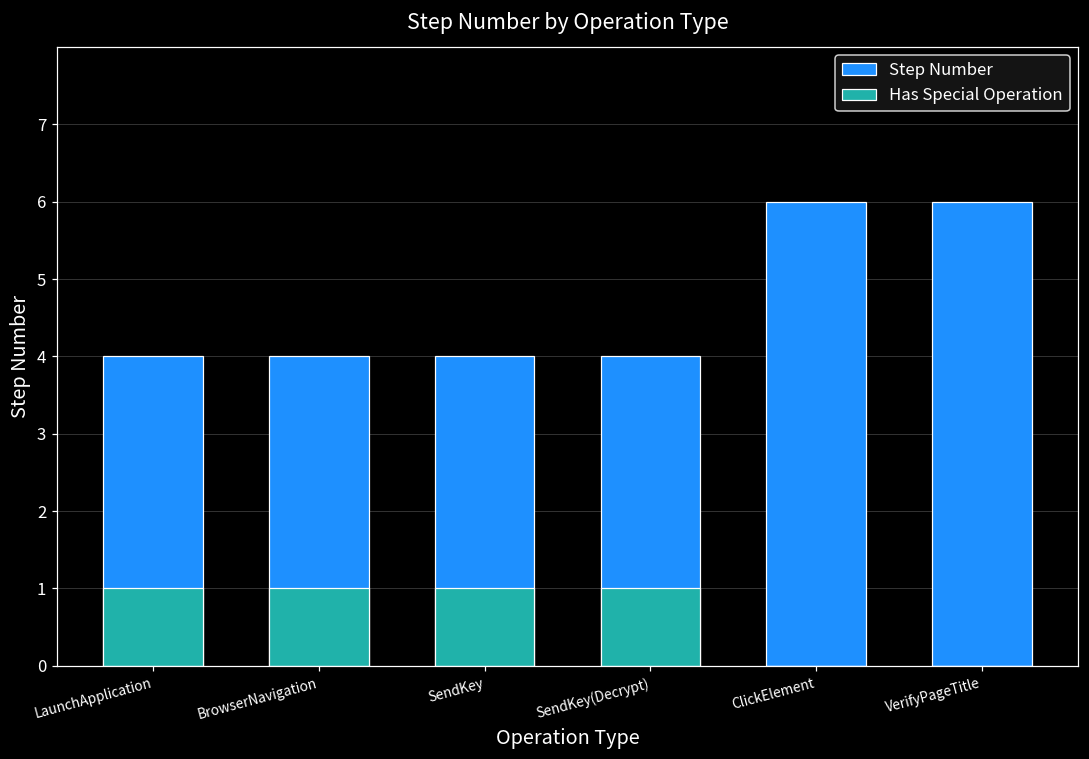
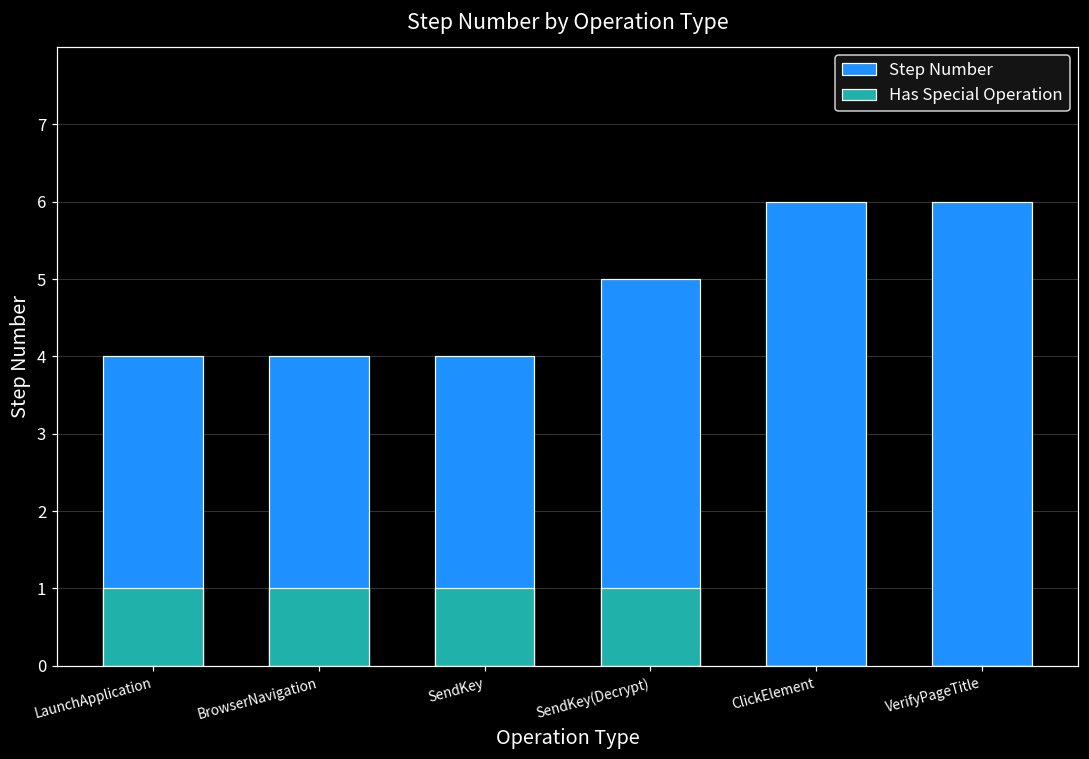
Step Number, SendKey(Decrypt): 4 -> 5
